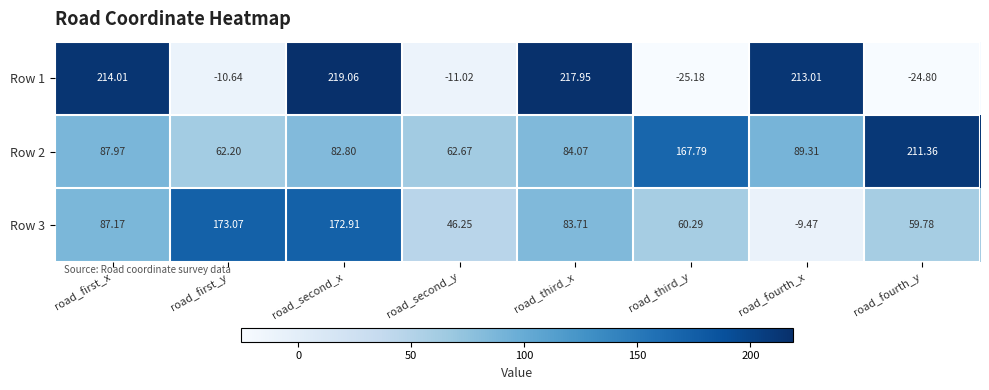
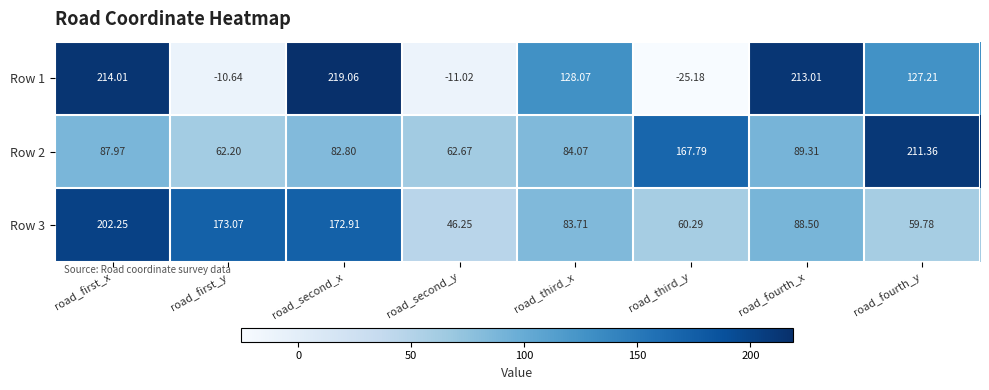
Row 1, road_third_x: 217.95 -> 128.07
Row 1, road_fourth_y: -24.80 -> 127.21
Row 3, road_first_x: 87.17 -> 202.25
Row 3, road_fourth_x: -9.47 -> 88.50
